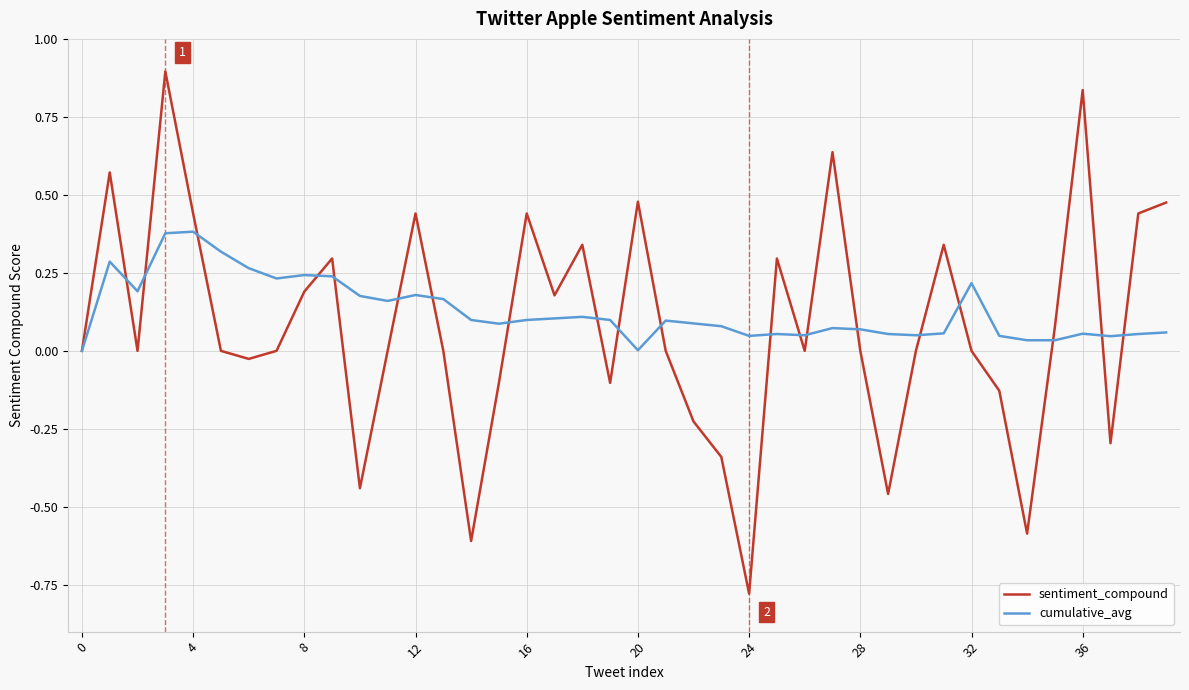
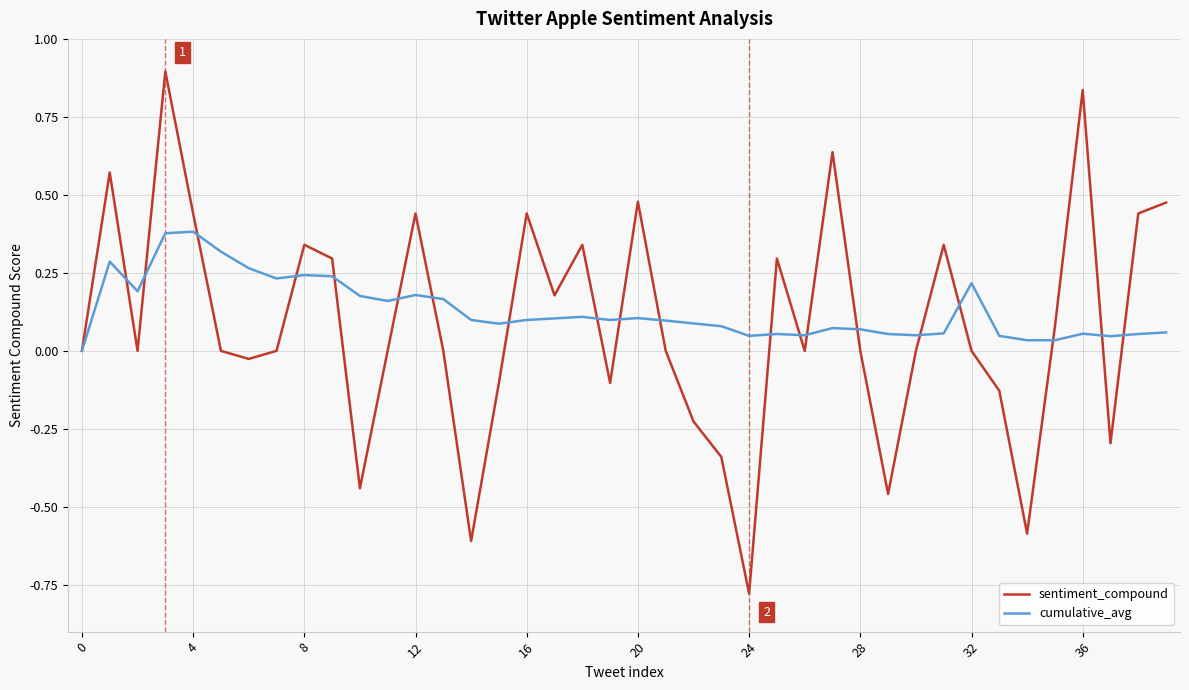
sentiment_compound, 8: 0.19 -> 0.34
cumulative_avg, 20: 0.00 -> 0.11
